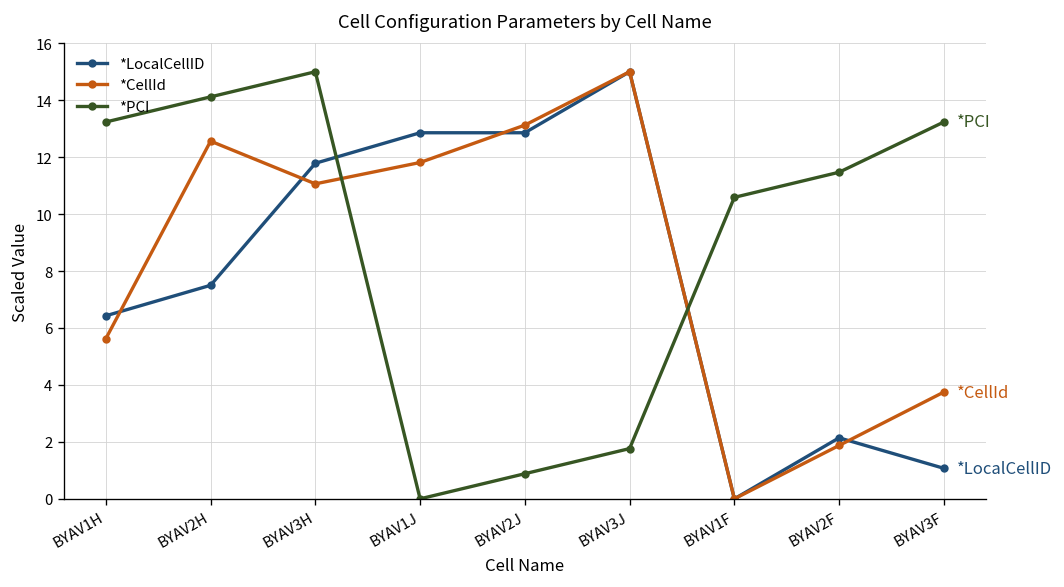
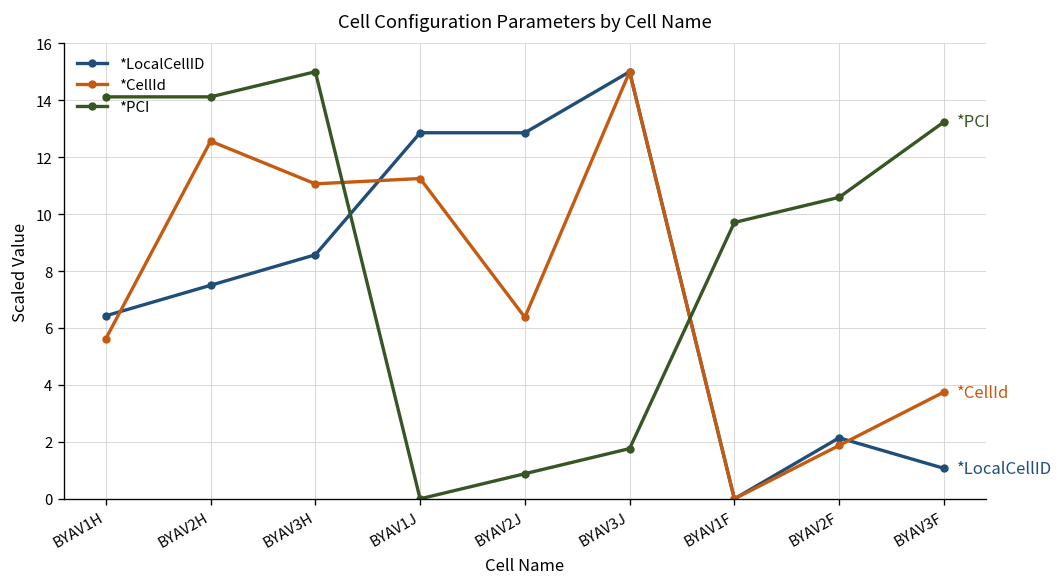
*PCI, BYAV1H: 13.2 -> 14.1
*LocalCellID, BYAV3H: 11.8 -> 8.6
*CellId, BYAV1J: 11.8 -> 11.3
*CellId, BYAV2J: 13.1 -> 6.4
*PCI, BYAV1F: 10.6 -> 9.7
*PCI, BYAV2F: 11.5 -> 10.6
